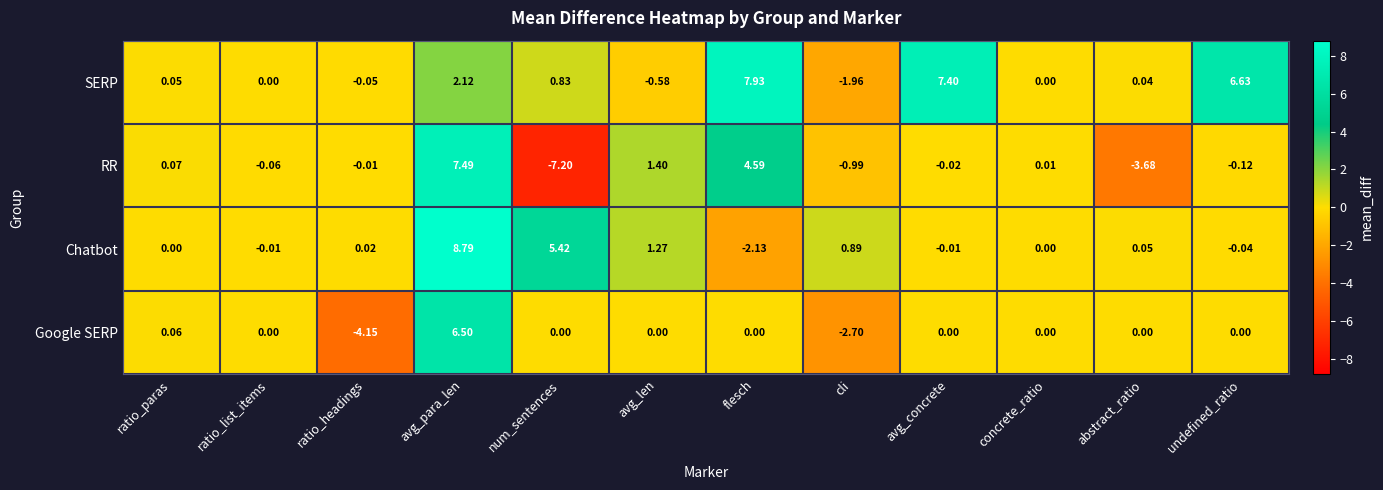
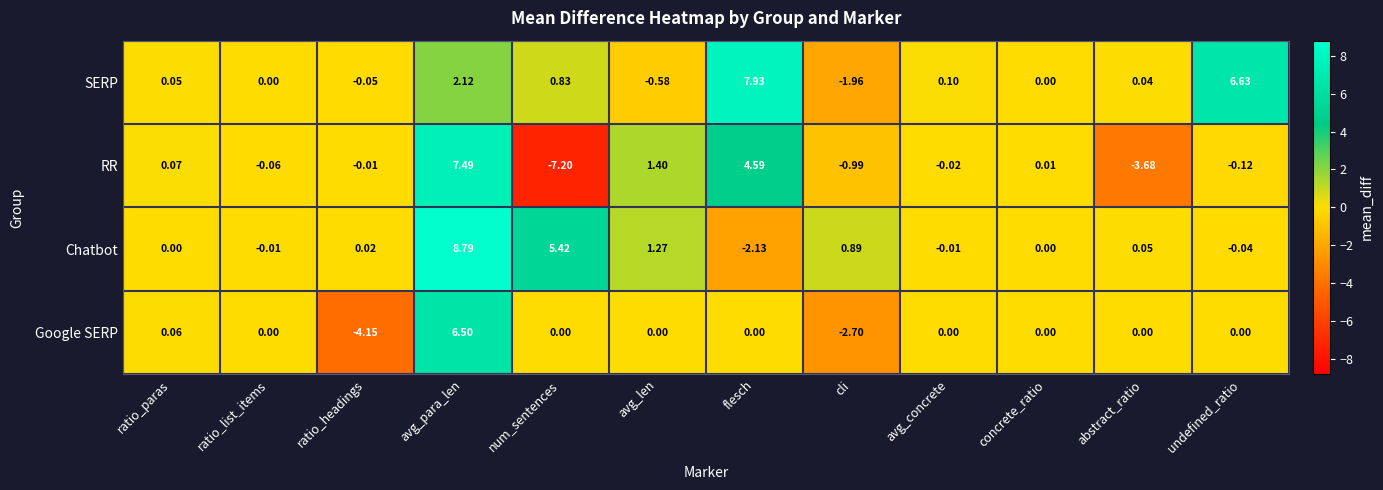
SERP, avg_concrete: 7.40 -> 0.10
